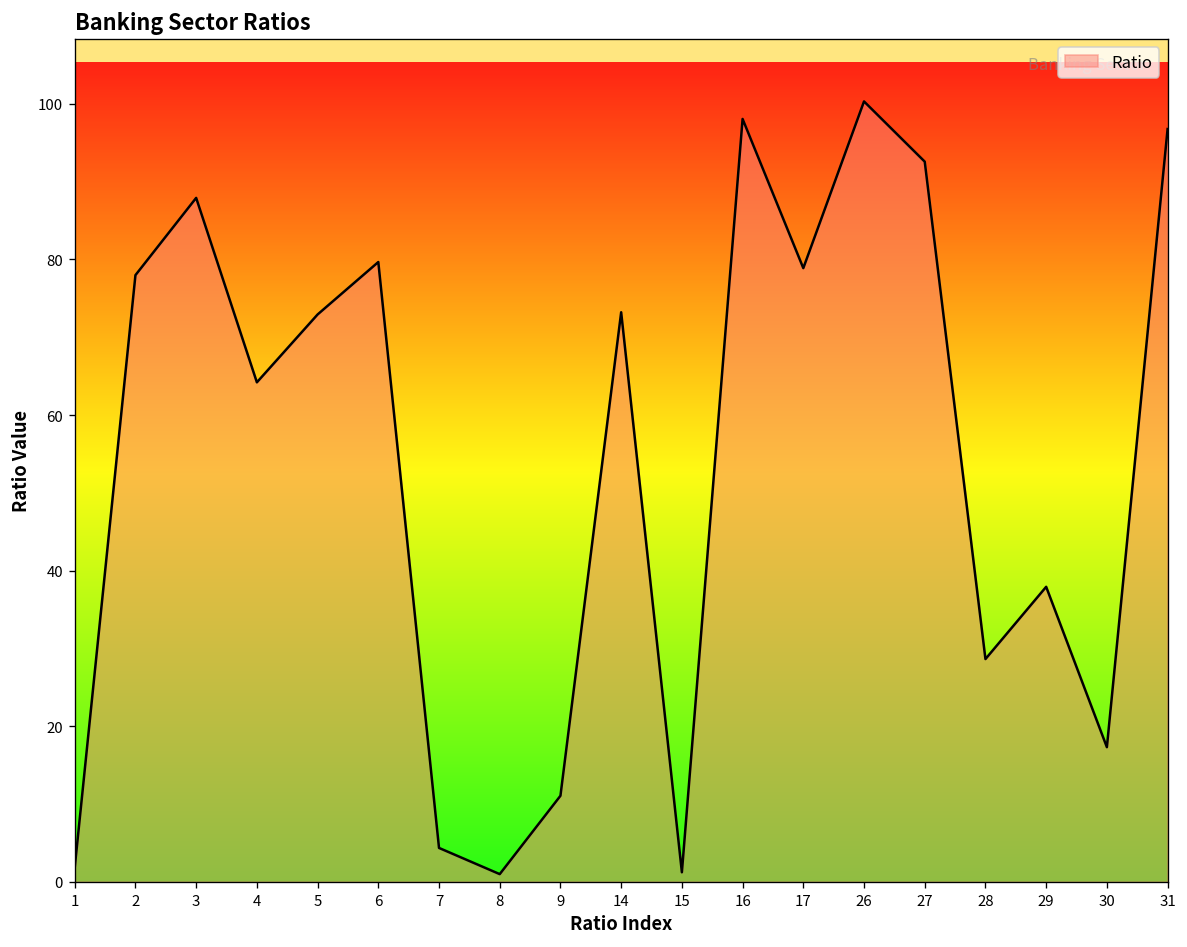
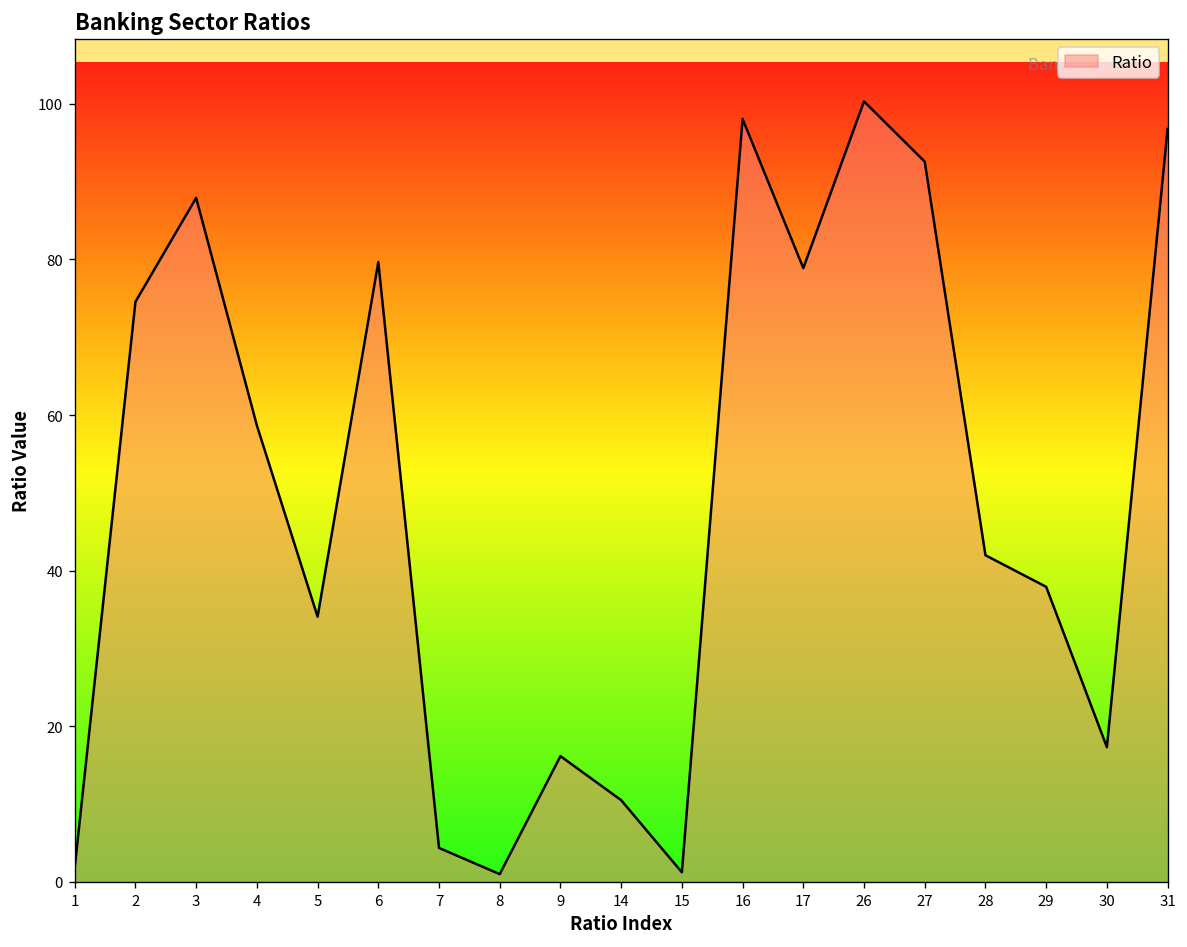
2: 78 -> 75
4: 64 -> 59
5: 73 -> 34
9: 11 -> 16
14: 73 -> 10
28: 29 -> 42
